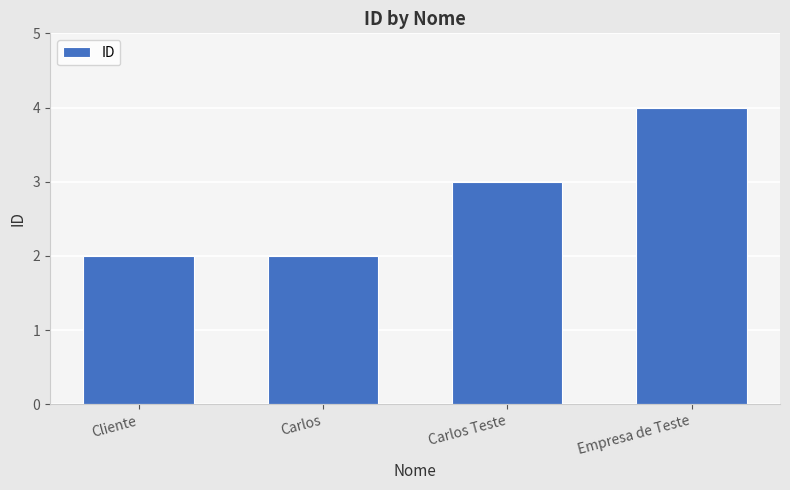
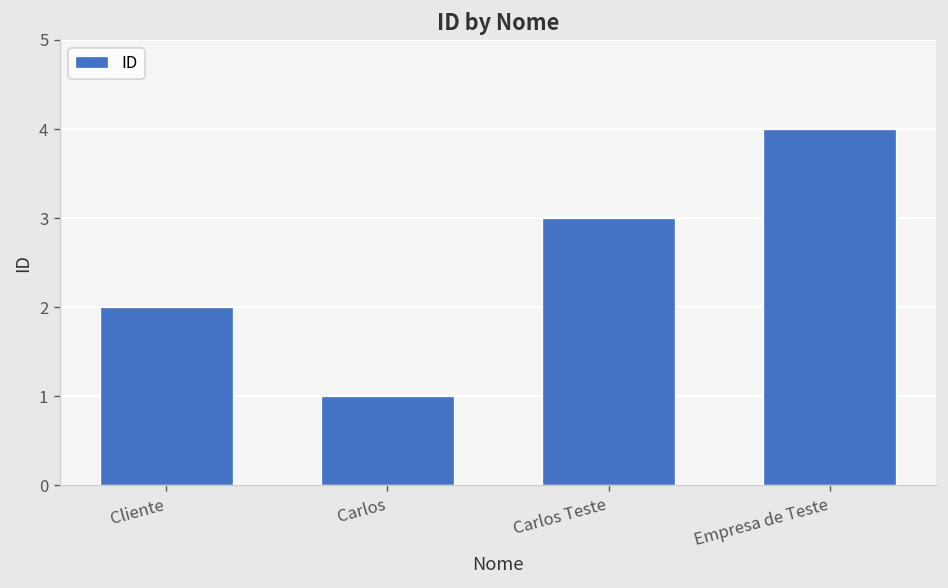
Carlos: 2 -> 1
